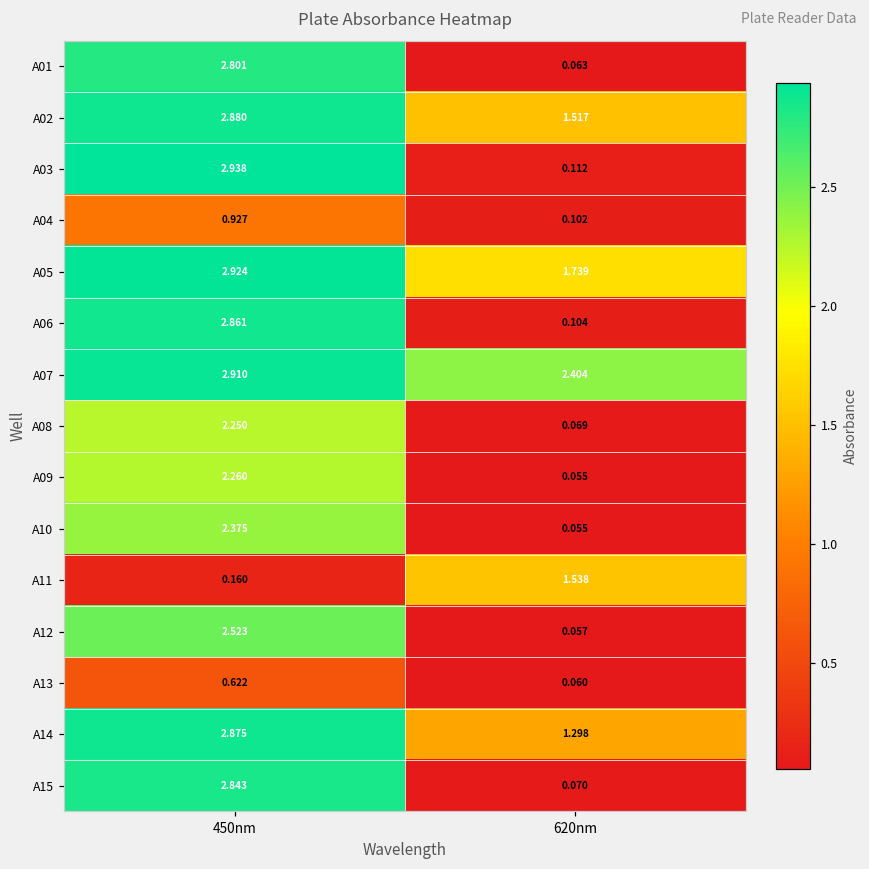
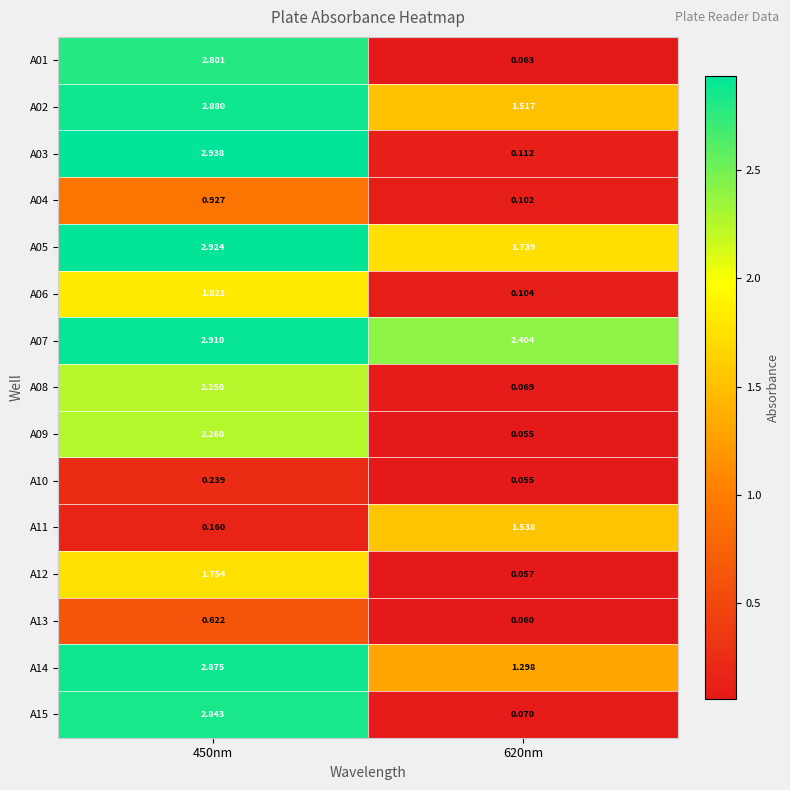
A06, 450nm: 2.861 -> 1.821
A10, 450nm: 2.375 -> 0.239
A12, 450nm: 2.523 -> 1.754
